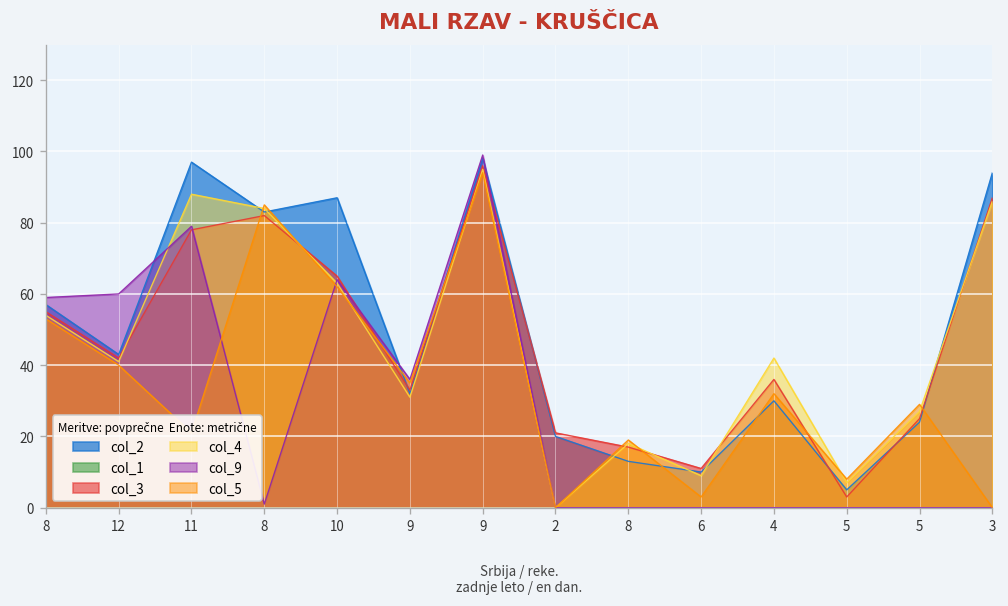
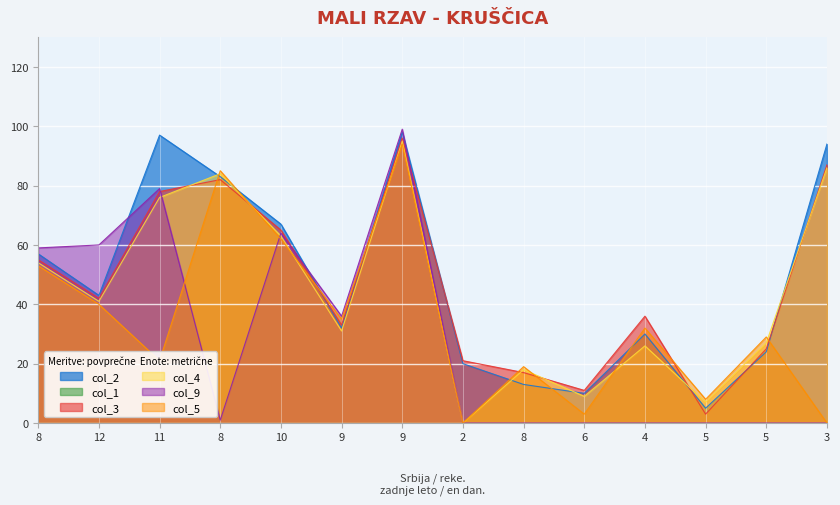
col_4, 11: 88 -> 76
col_2, 10: 87 -> 67
col_4, 4: 42 -> 26
